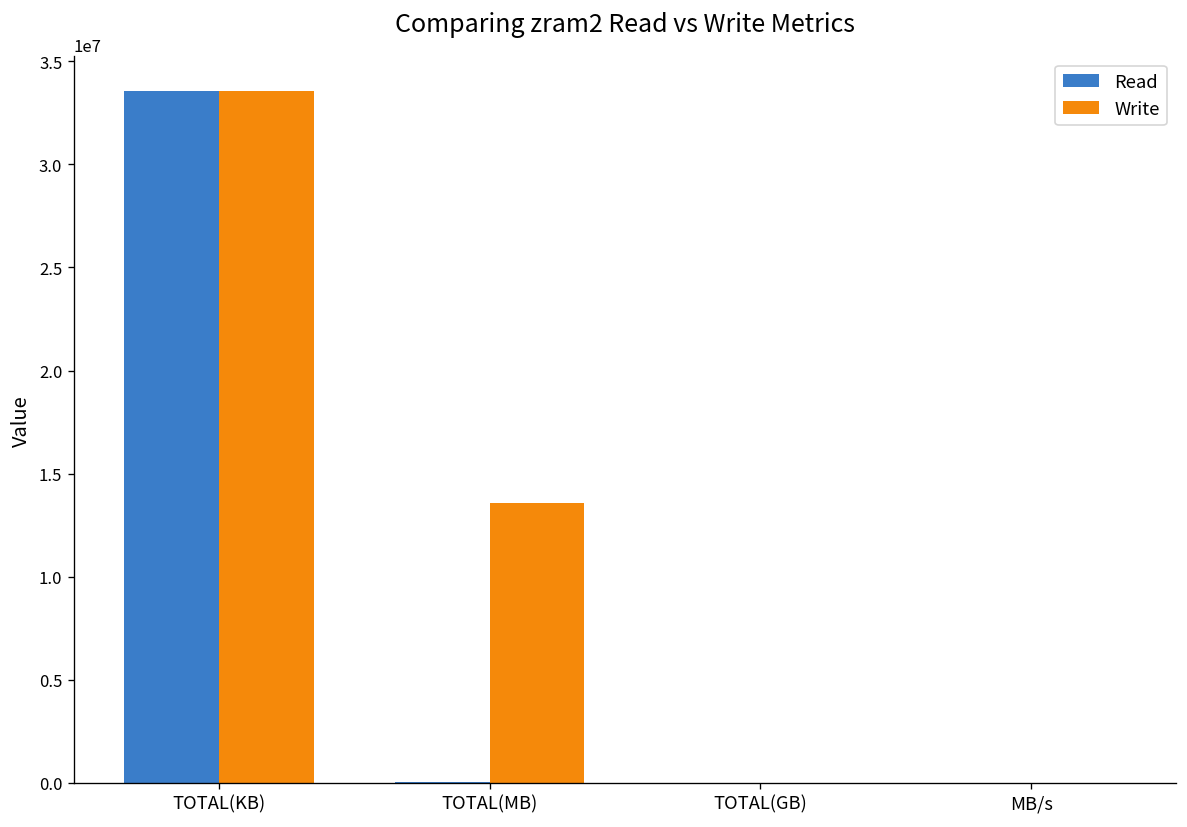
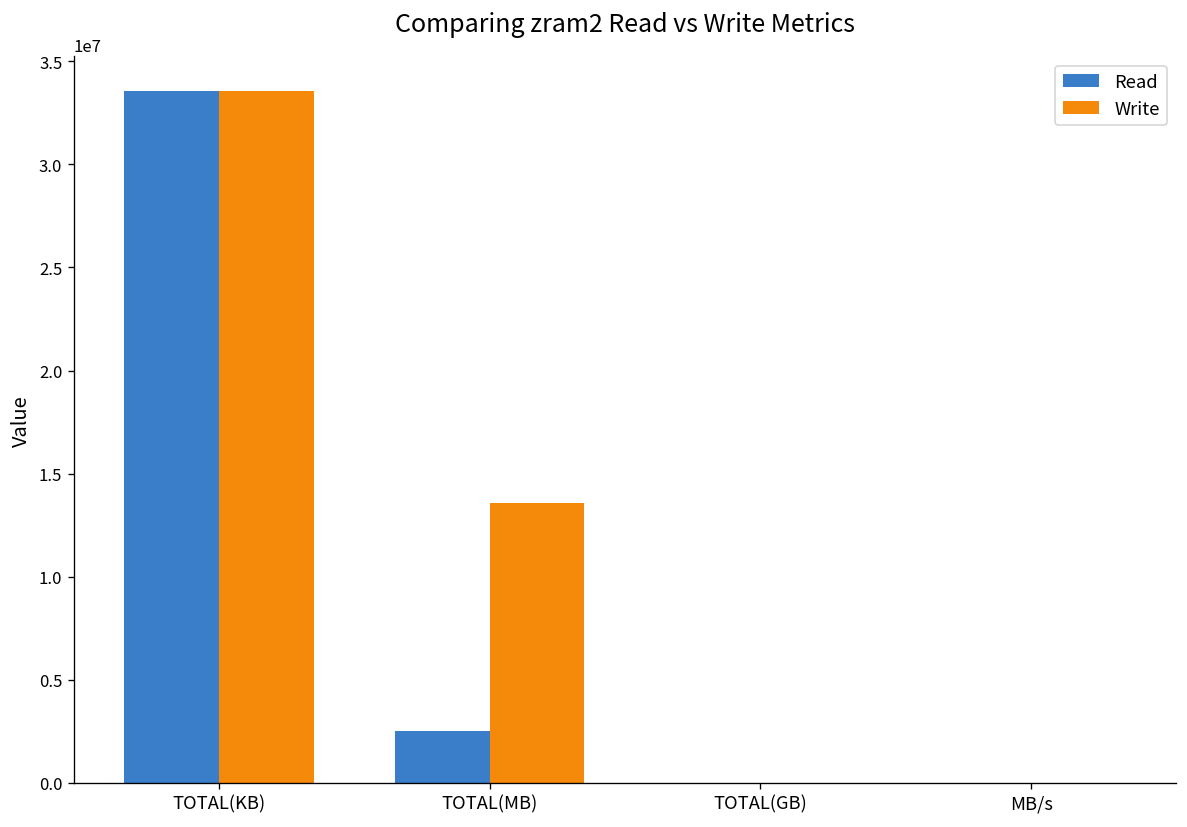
Read, TOTAL(MB): 0 -> 2500000
